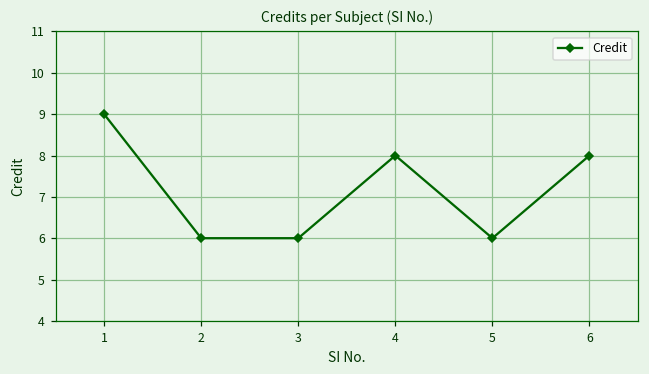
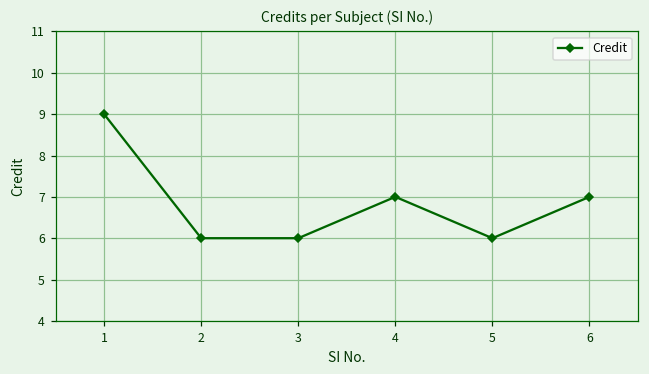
4: 8 -> 7
6: 8 -> 7
